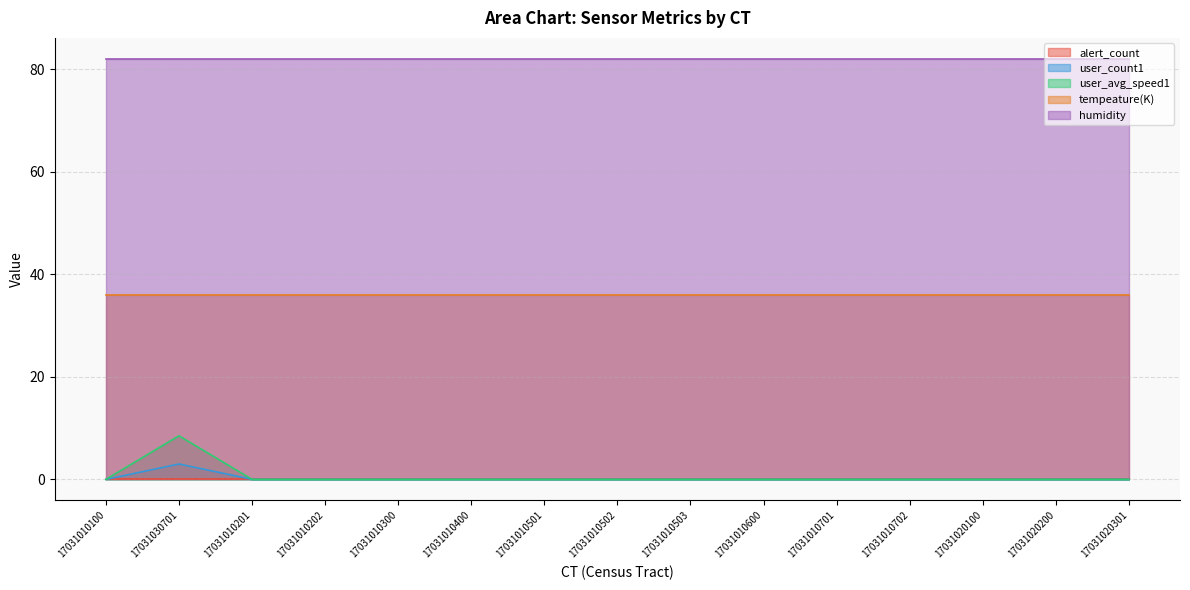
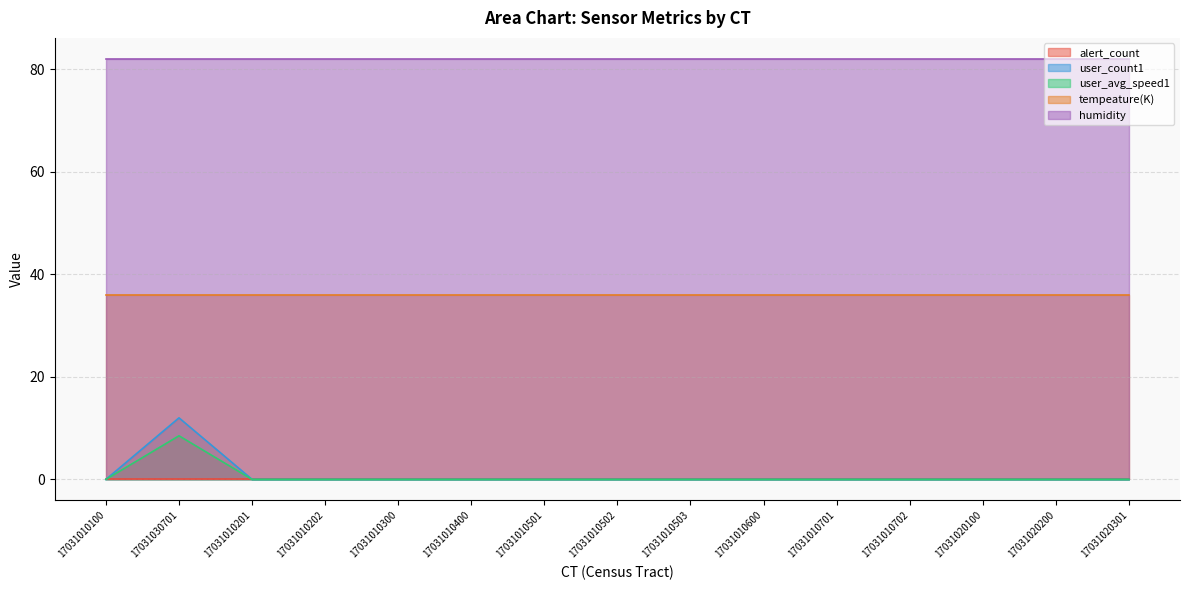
user_count1, 17031030701: 3 -> 12
